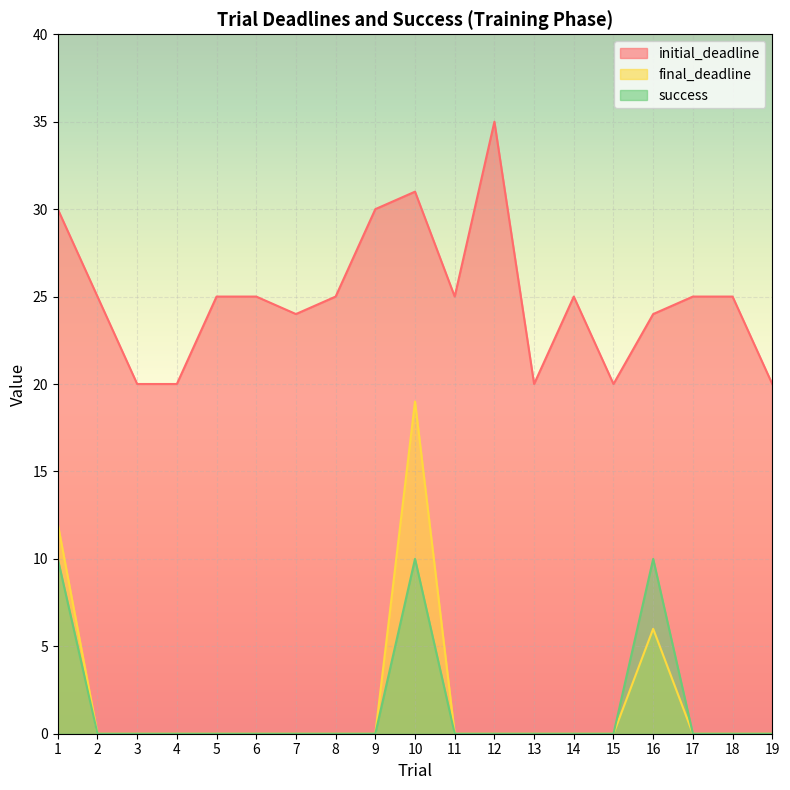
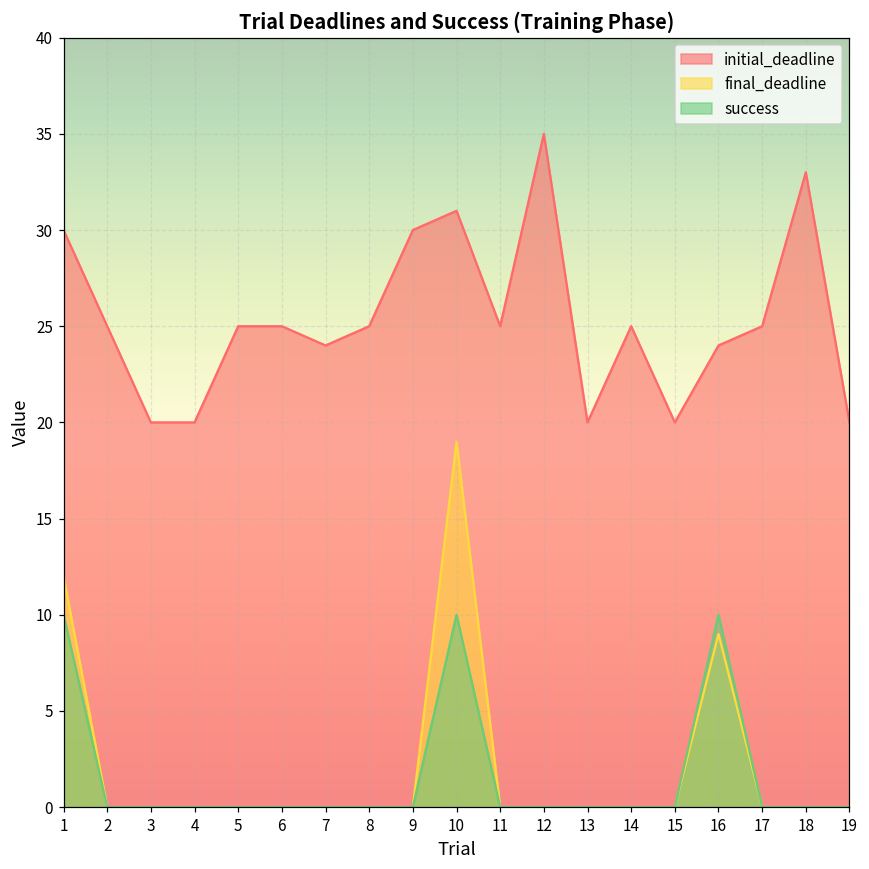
final_deadline, 16: 6 -> 9
initial_deadline, 18: 25 -> 33
